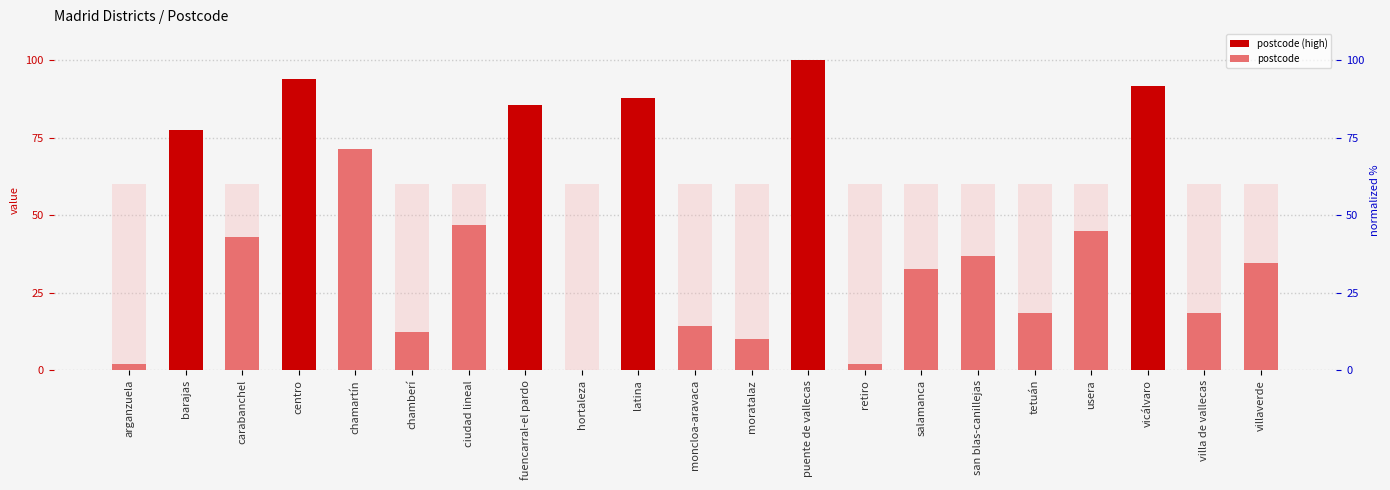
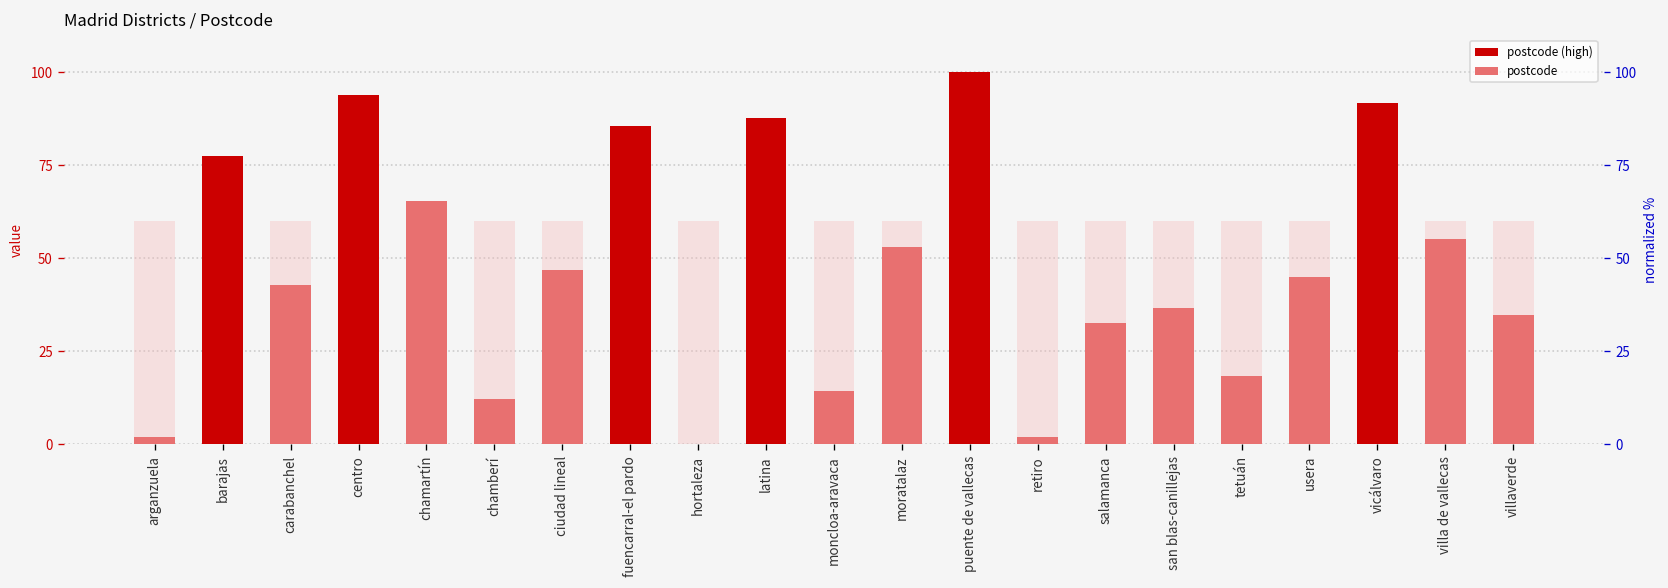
postcode, chamartín: 71 -> 65
postcode, moratalaz: 10 -> 53
postcode, villa de vallecas: 18 -> 55
